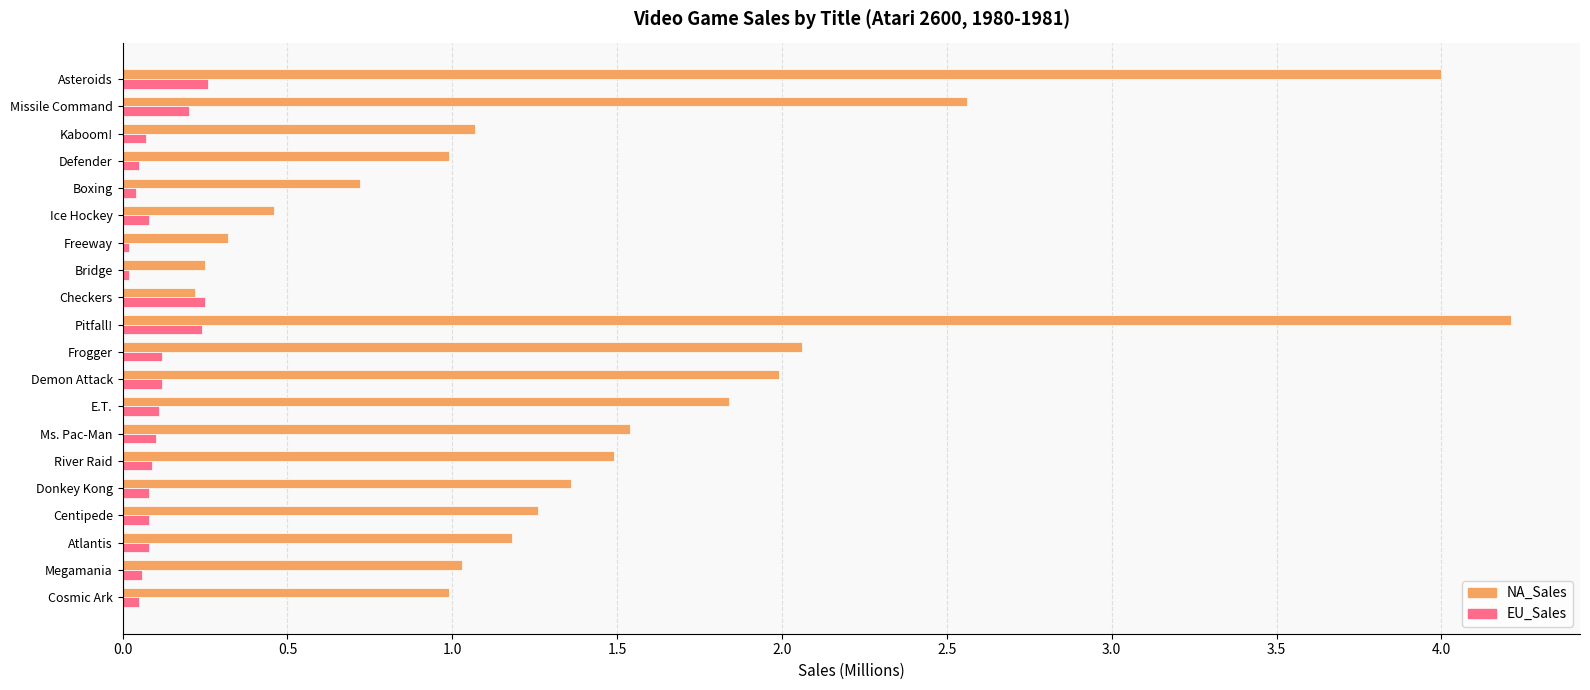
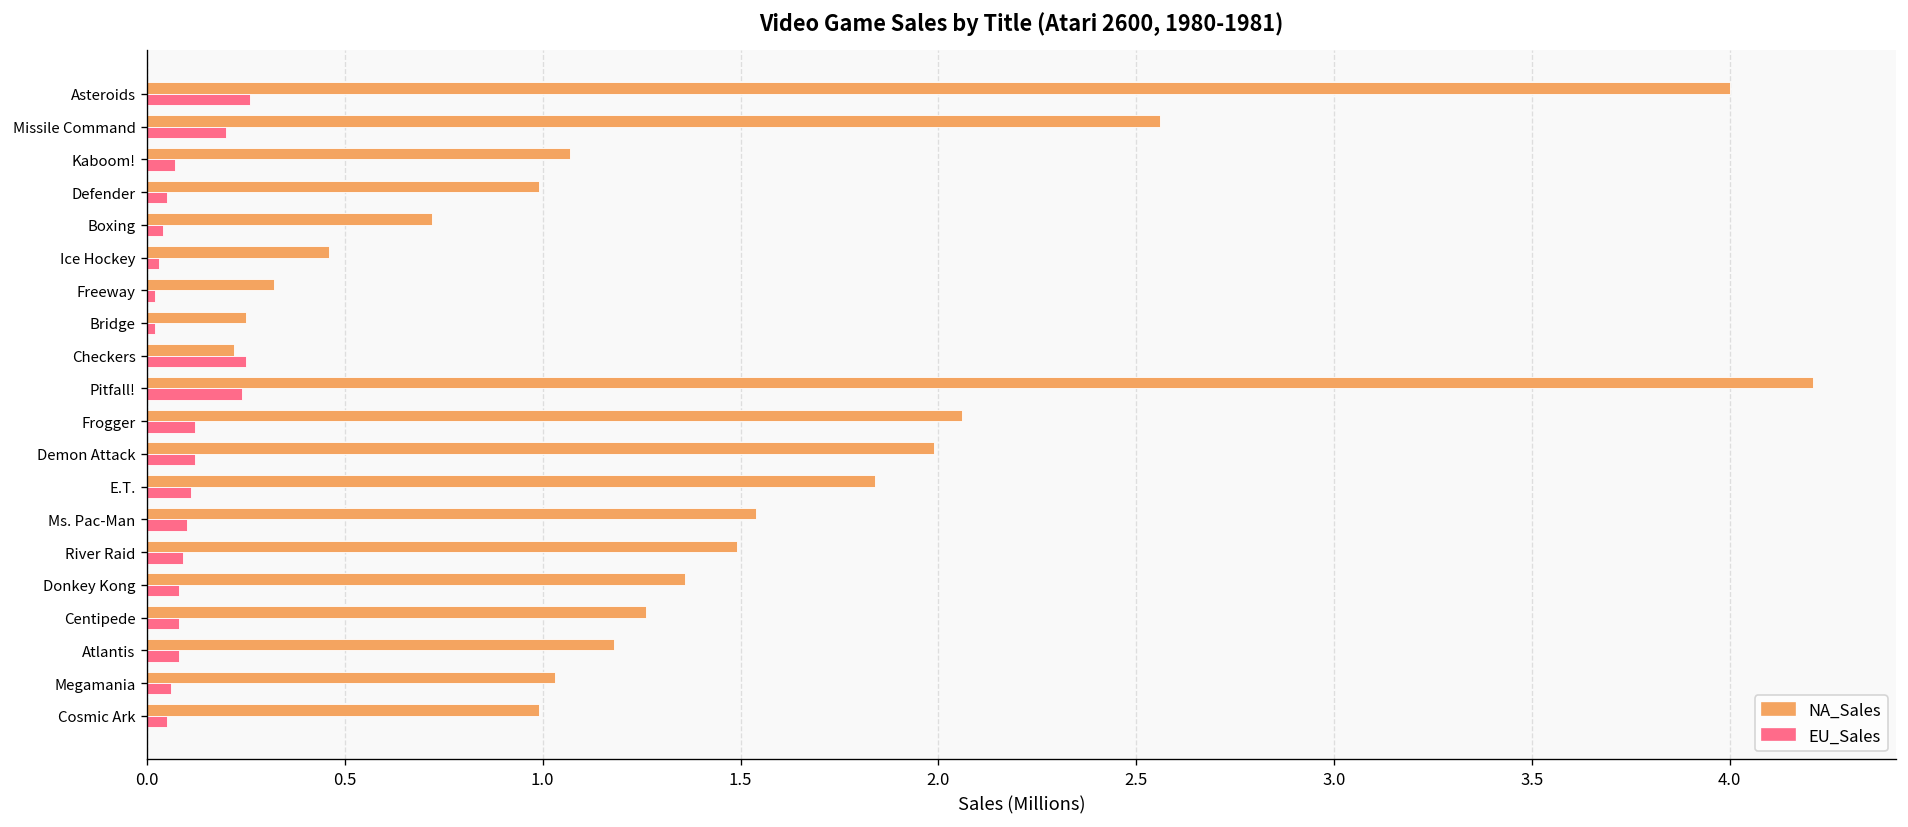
EU_Sales, Ice Hockey: 0.08 -> 0.03
